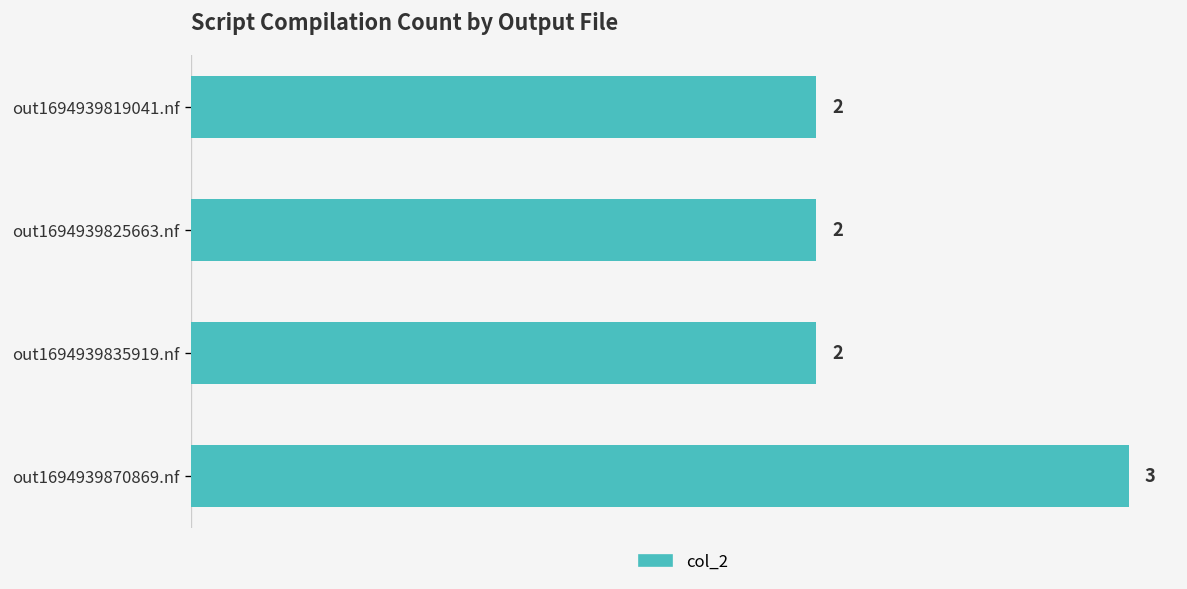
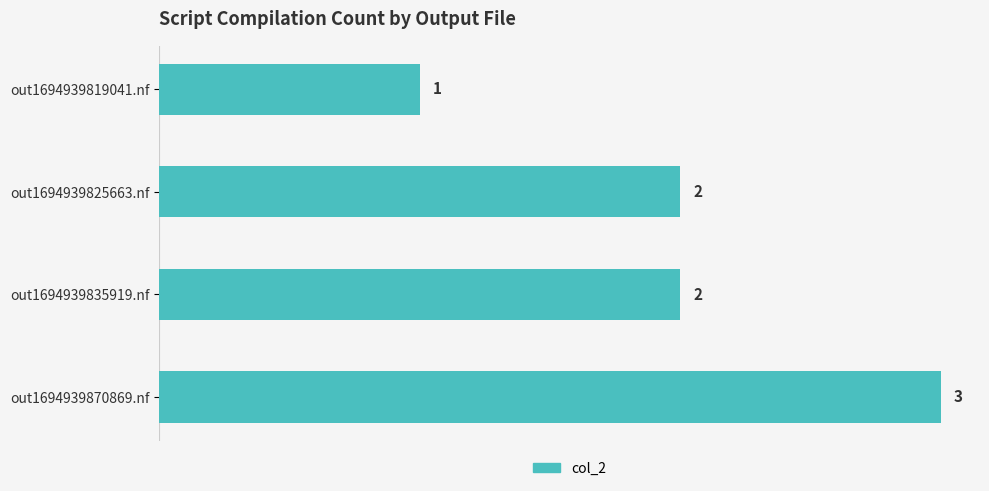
out1694939819041.nf: 2 -> 1
